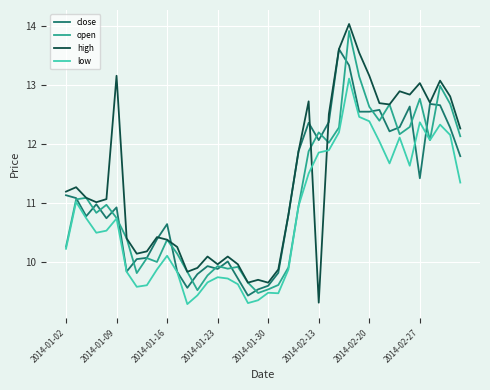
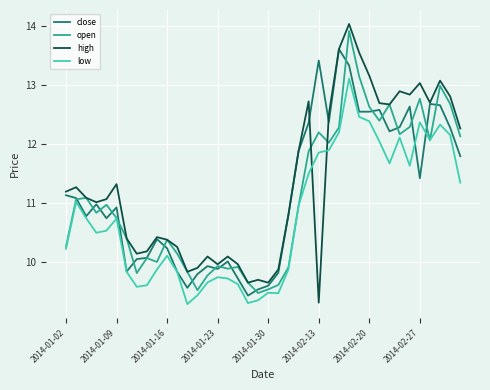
high, 2014-01-09: 13.2 -> 11.3
close, 2014-01-16: 10.6 -> 10.2
close, 2014-02-13: 12.1 -> 13.4
